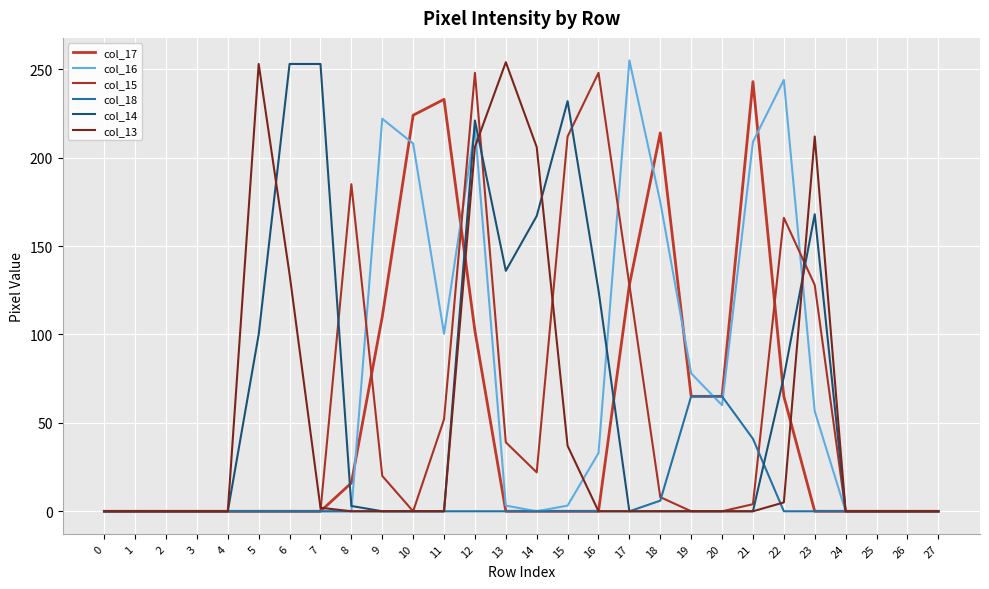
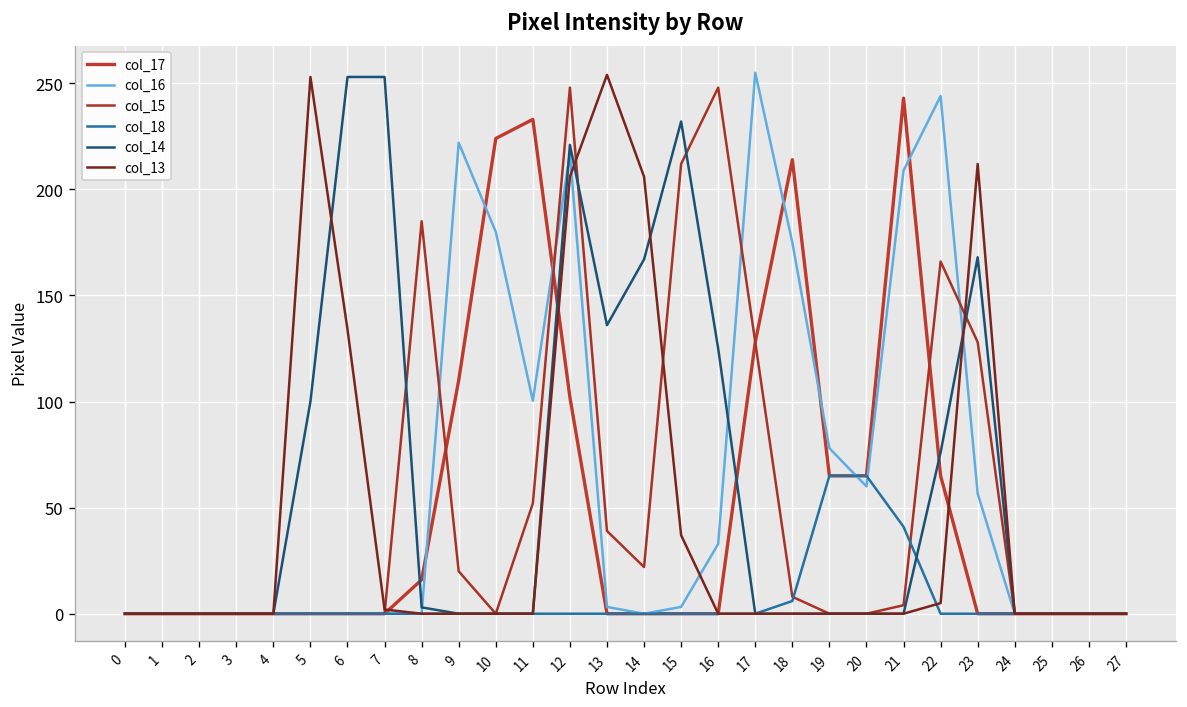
col_16, 10: 208 -> 180
